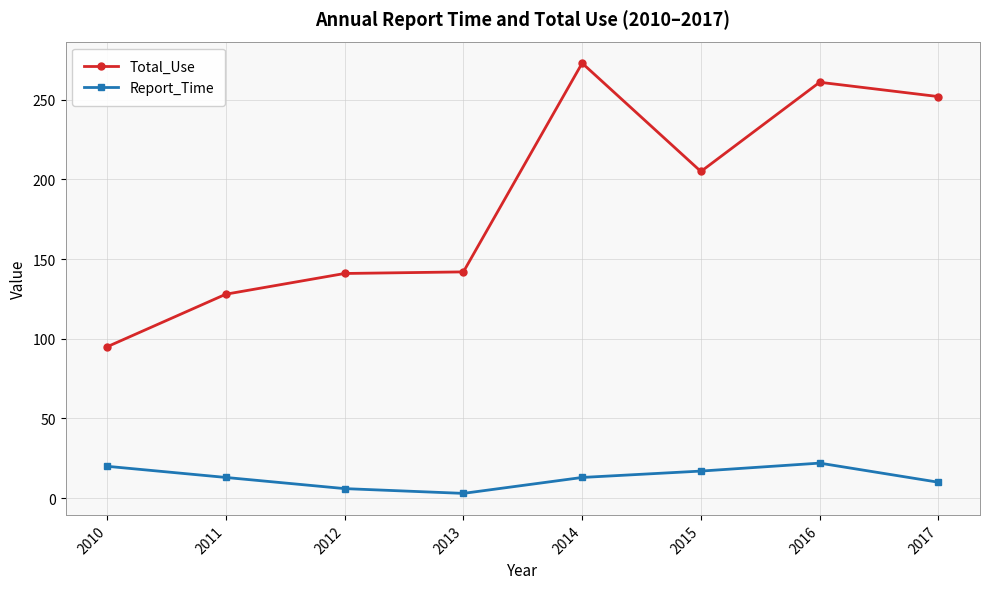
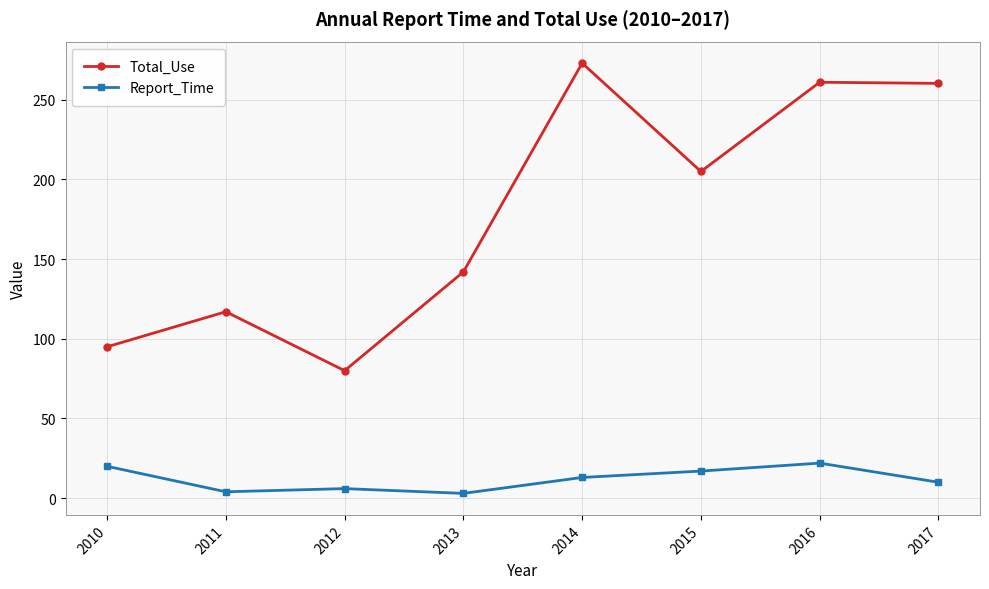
Total_Use, 2011: 128 -> 117
Report_Time, 2011: 13 -> 4
Total_Use, 2012: 141 -> 80
Total_Use, 2017: 252 -> 260
